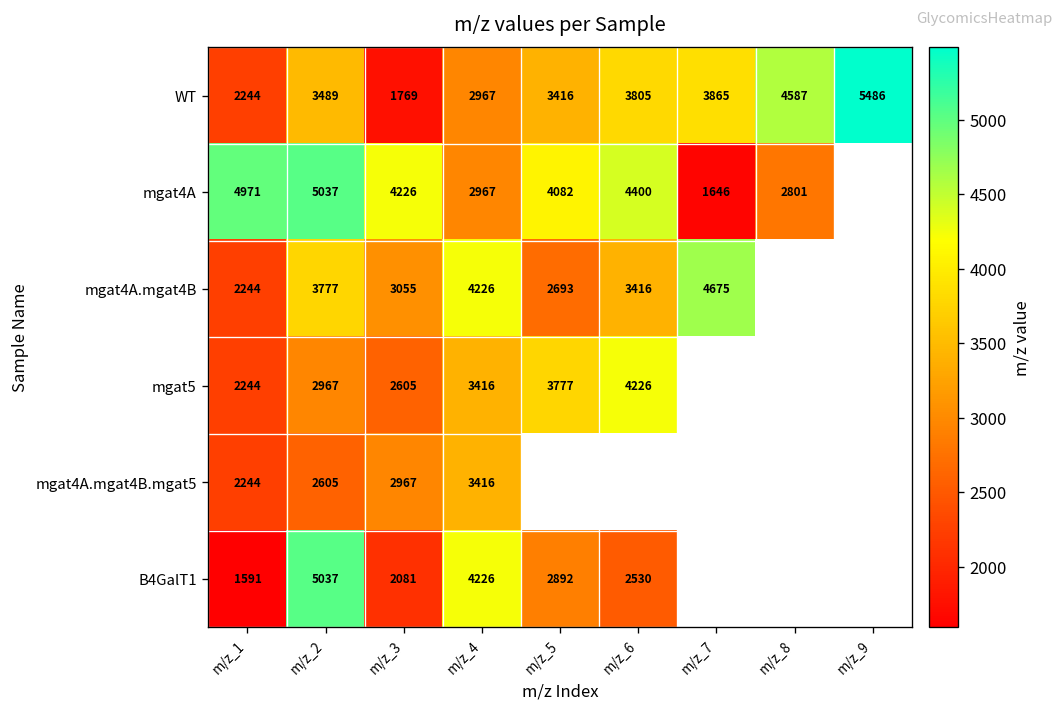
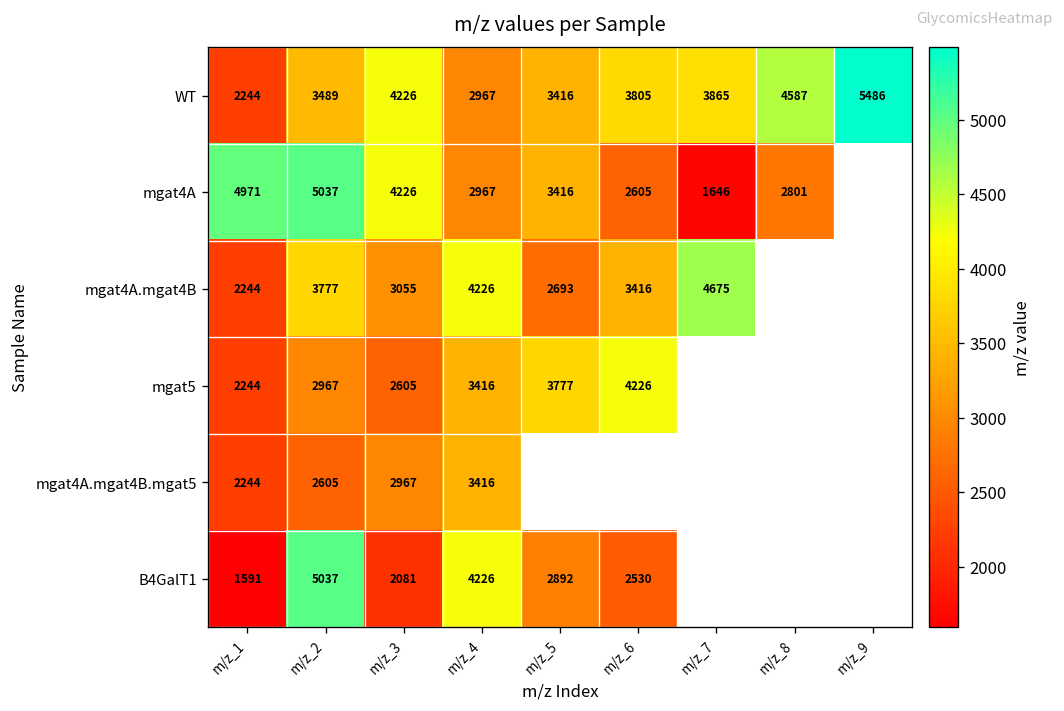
WT, m/z_3: 1769 -> 4226
mgat4A, m/z_5: 4082 -> 3416
mgat4A, m/z_6: 4400 -> 2605
